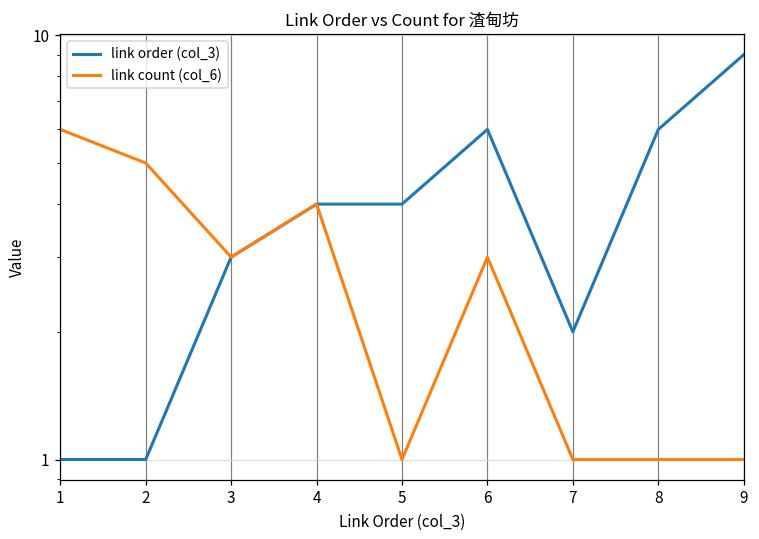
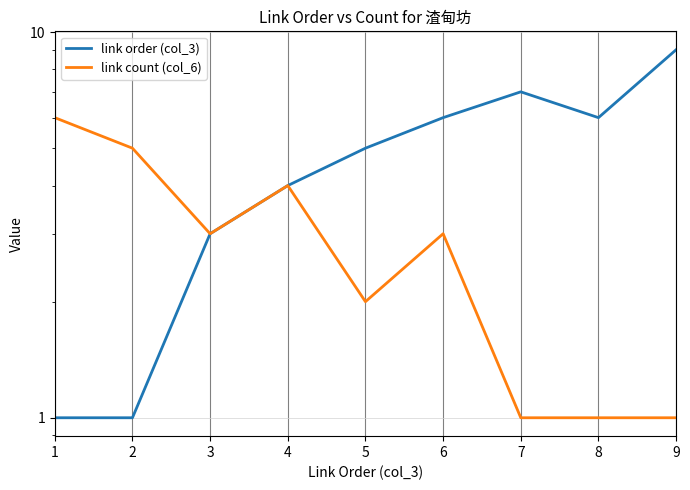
link order (col_3), 5: 4 -> 5
link count (col_6), 5: 1 -> 2
link order (col_3), 7: 2 -> 7
